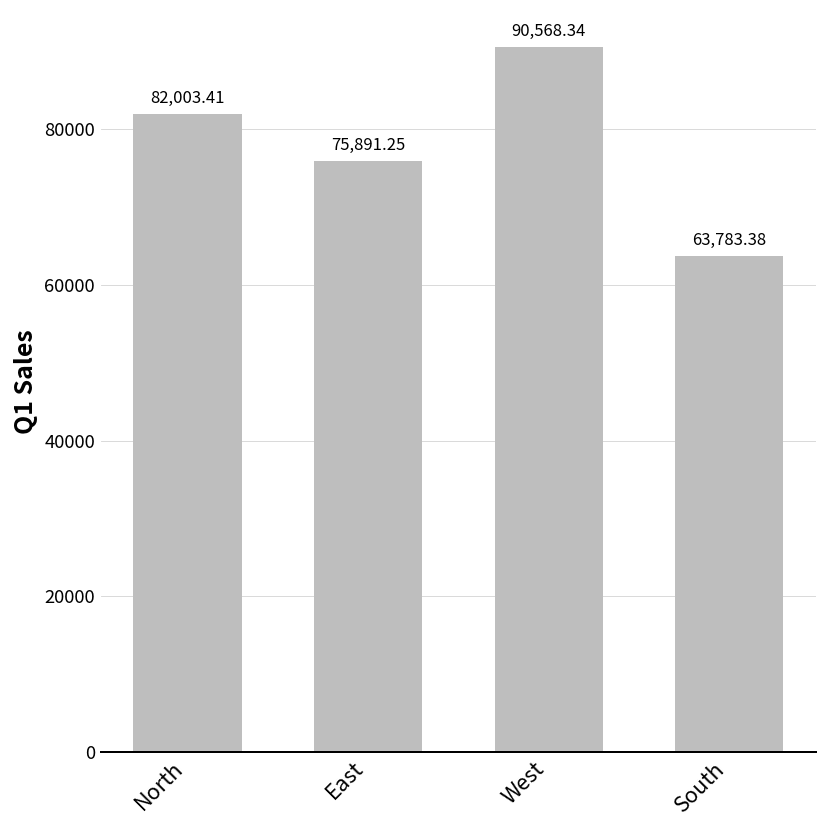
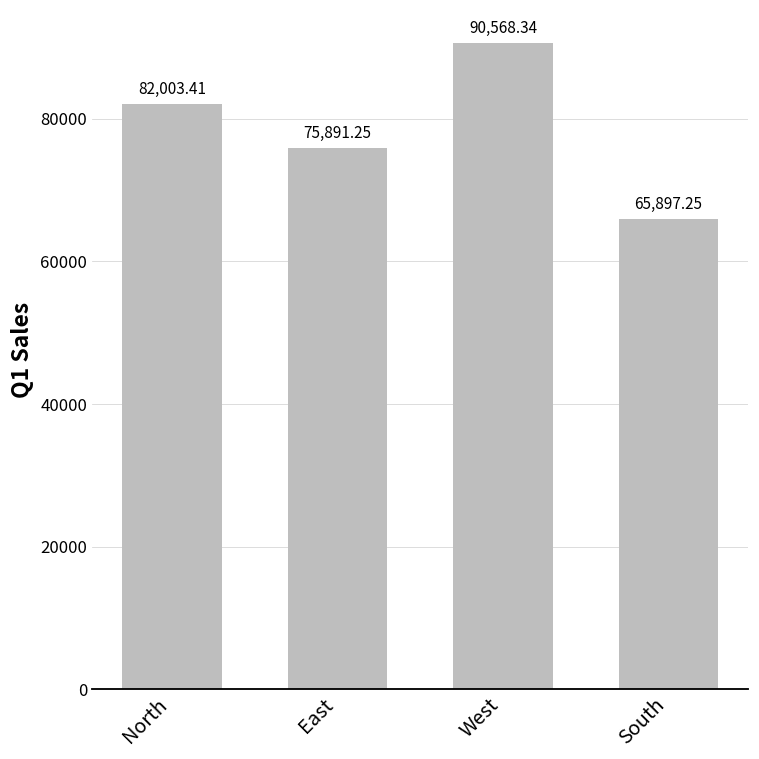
South: 63,783.38 -> 65,897.25
